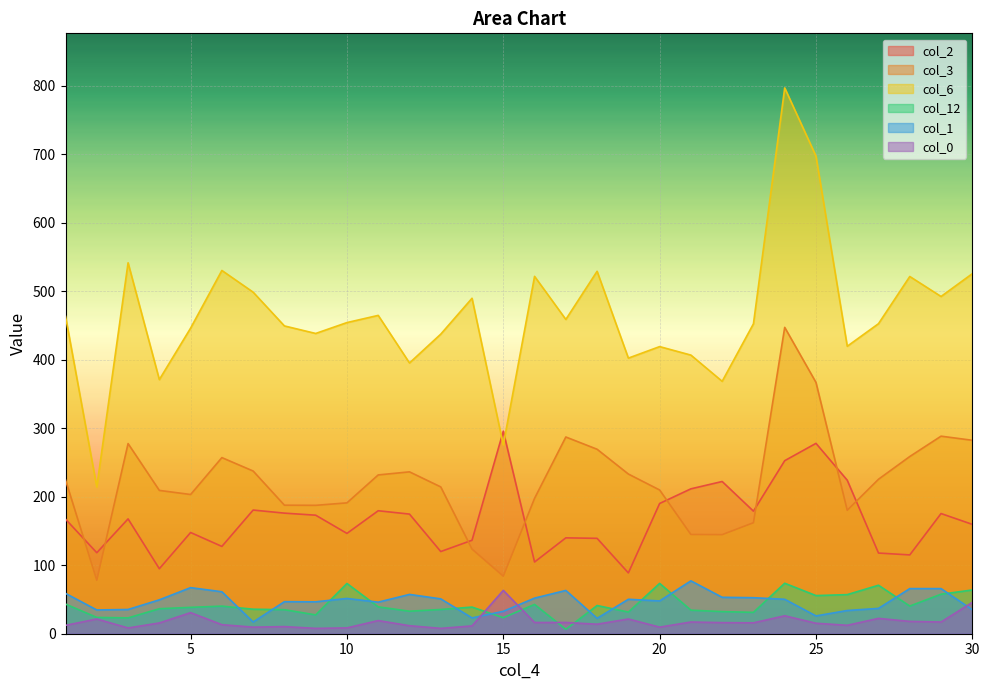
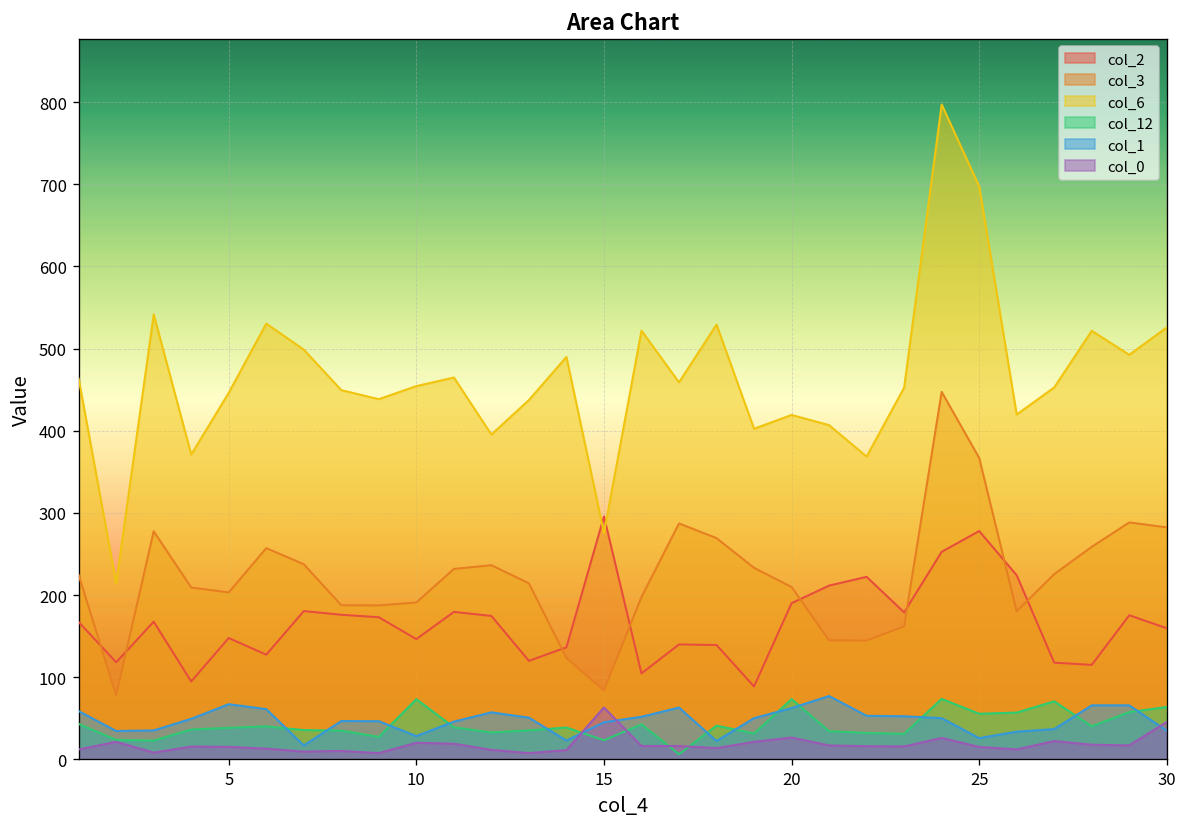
col_0, 5: 30 -> 20
col_1, 10: 50 -> 30
col_0, 10: 10 -> 20
col_1, 15: 30 -> 50
col_1, 20: 50 -> 60
col_0, 20: 10 -> 30
